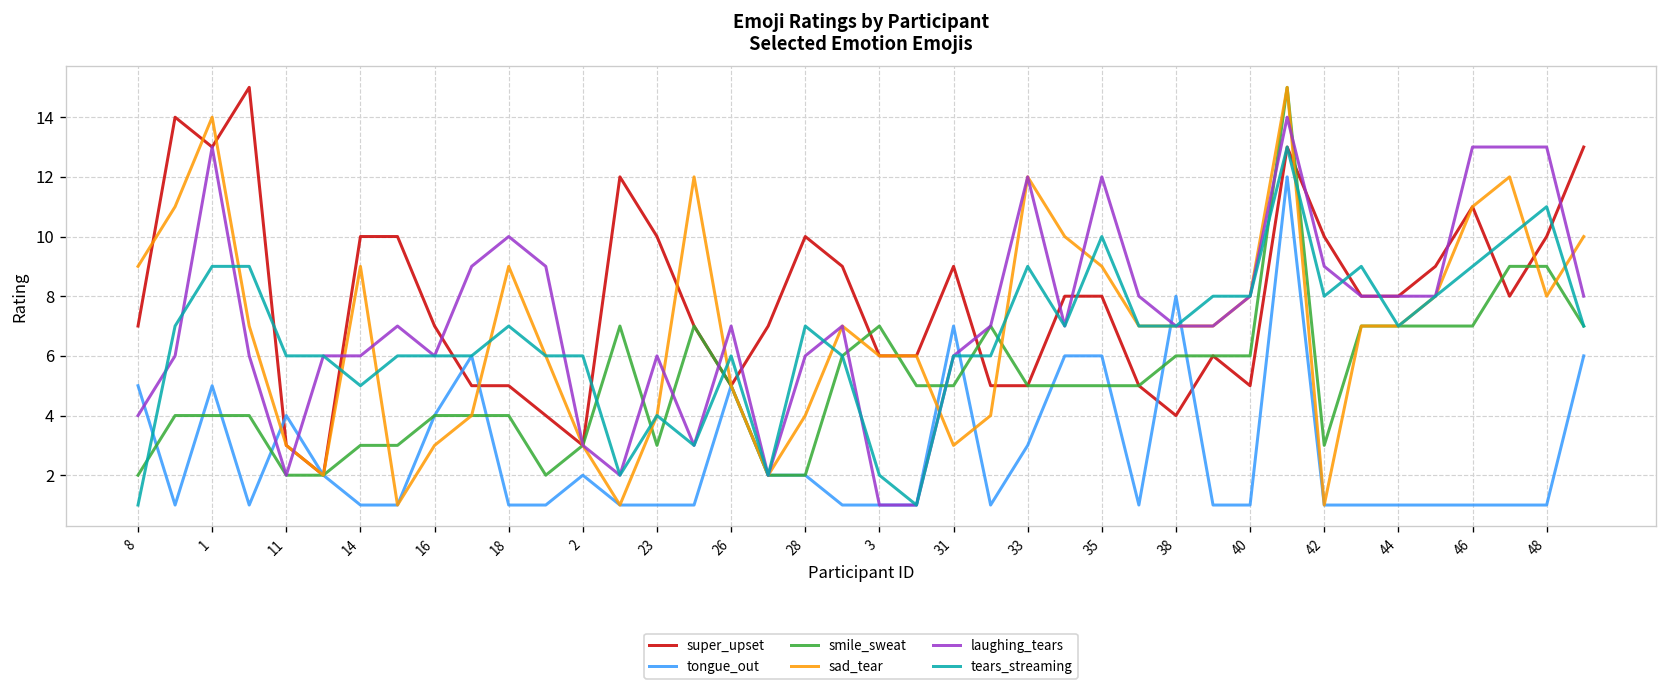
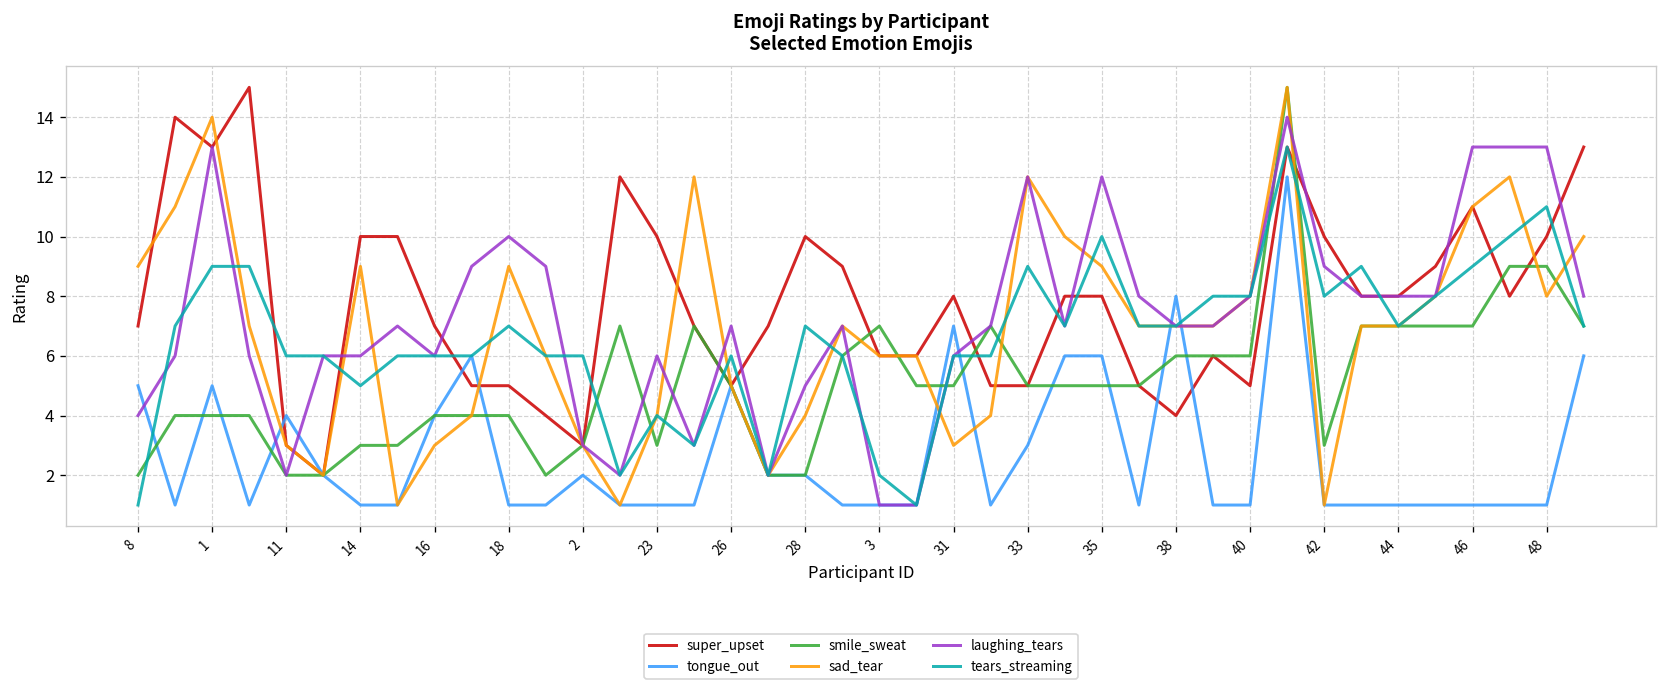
laughing_tears, 28: 6 -> 5
super_upset, 31: 9 -> 8
